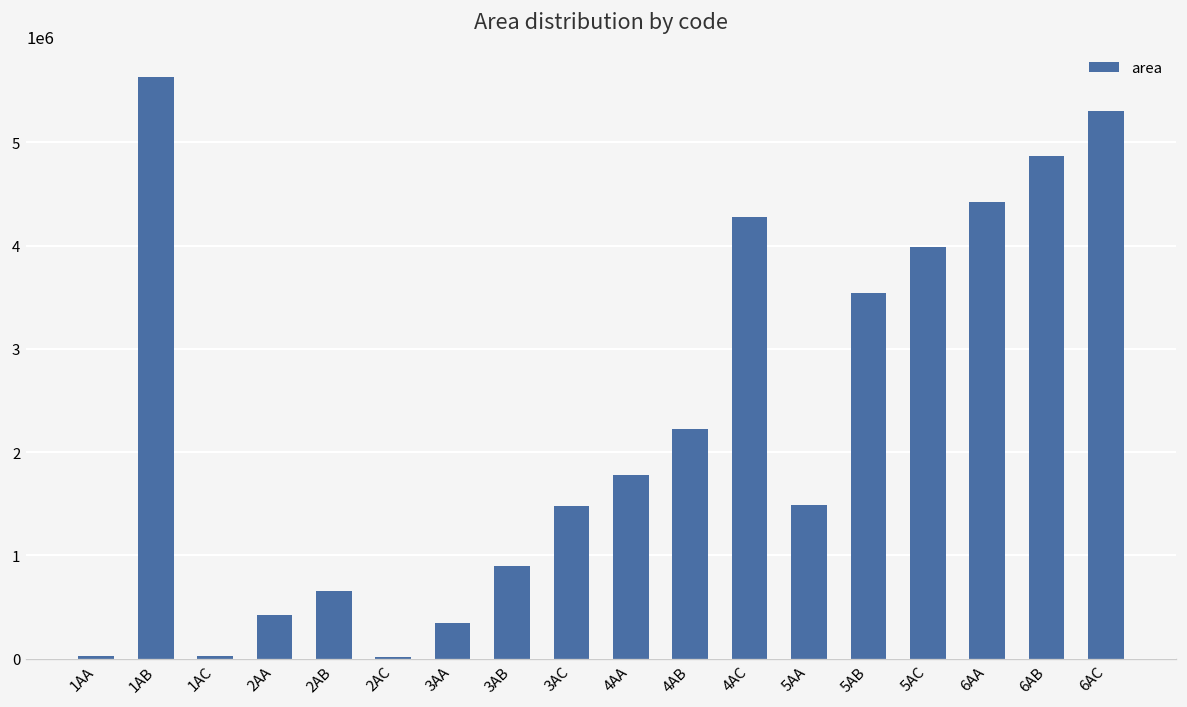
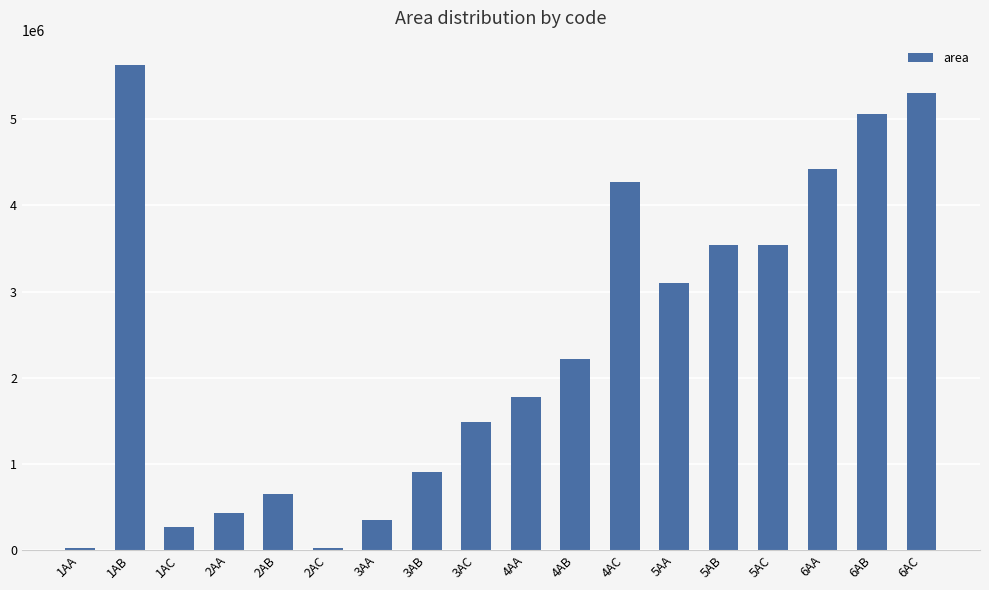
1AC: 0 -> 300000
5AA: 1500000 -> 3100000
5AC: 4000000 -> 3500000
6AB: 4900000 -> 5100000
